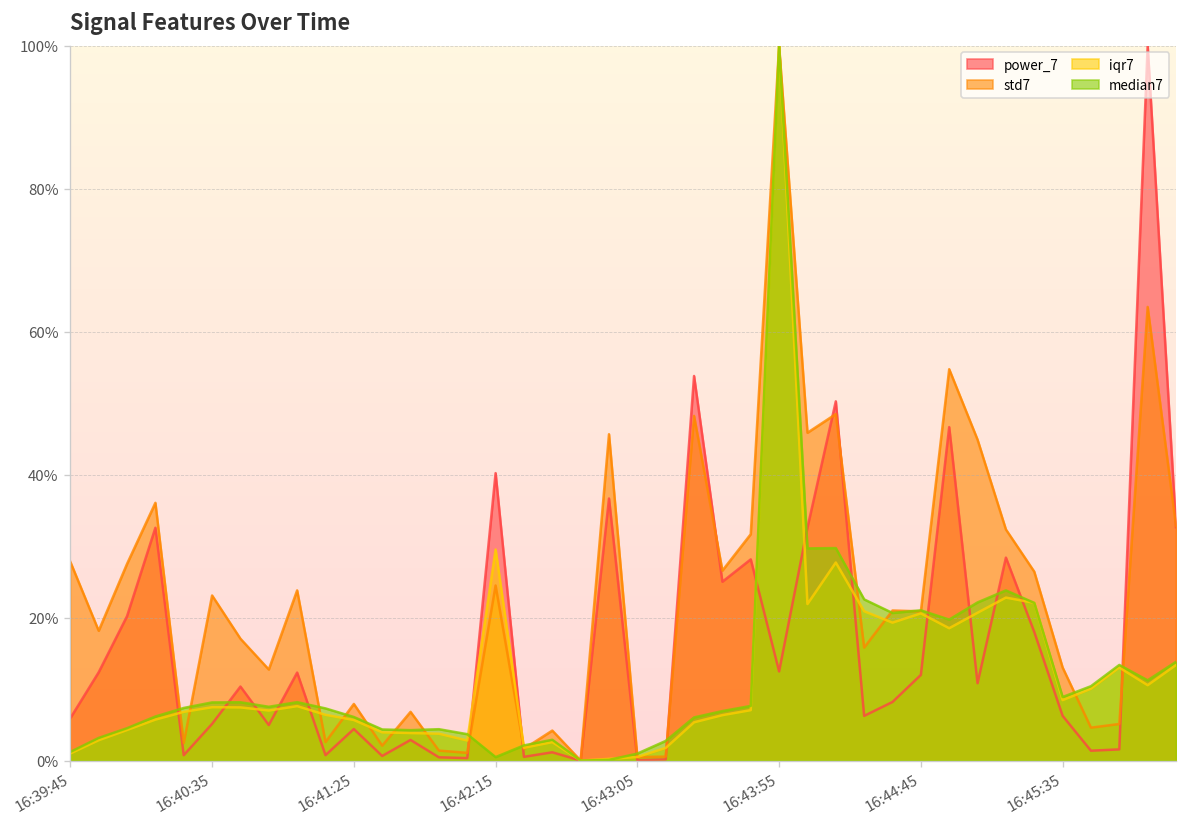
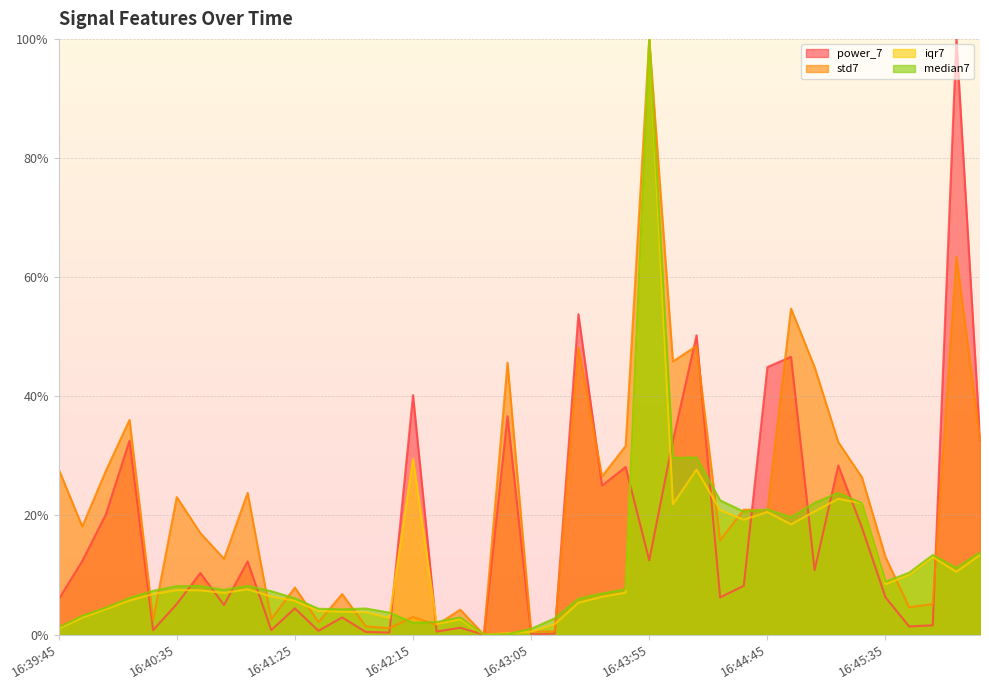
std7, 16:42:15: 24% -> 3%
median7, 16:42:15: 0% -> 2%
power_7, 16:44:45: 12% -> 45%
